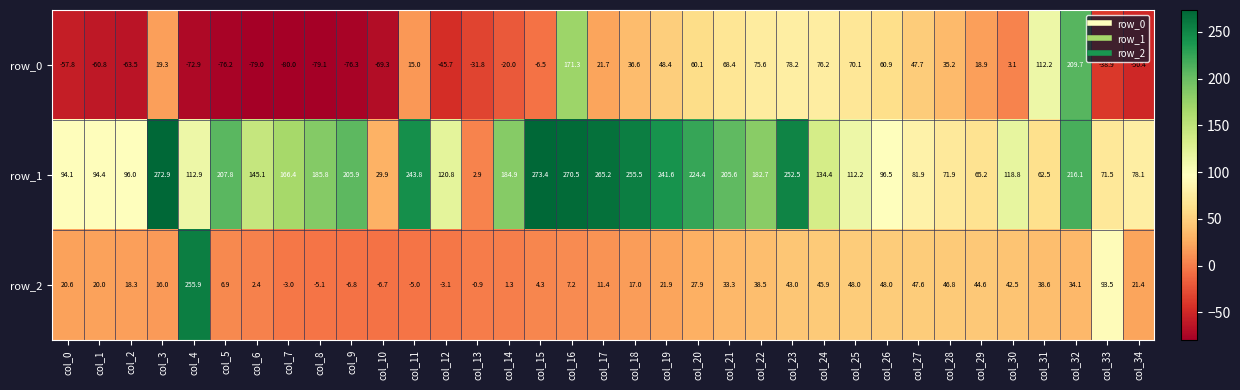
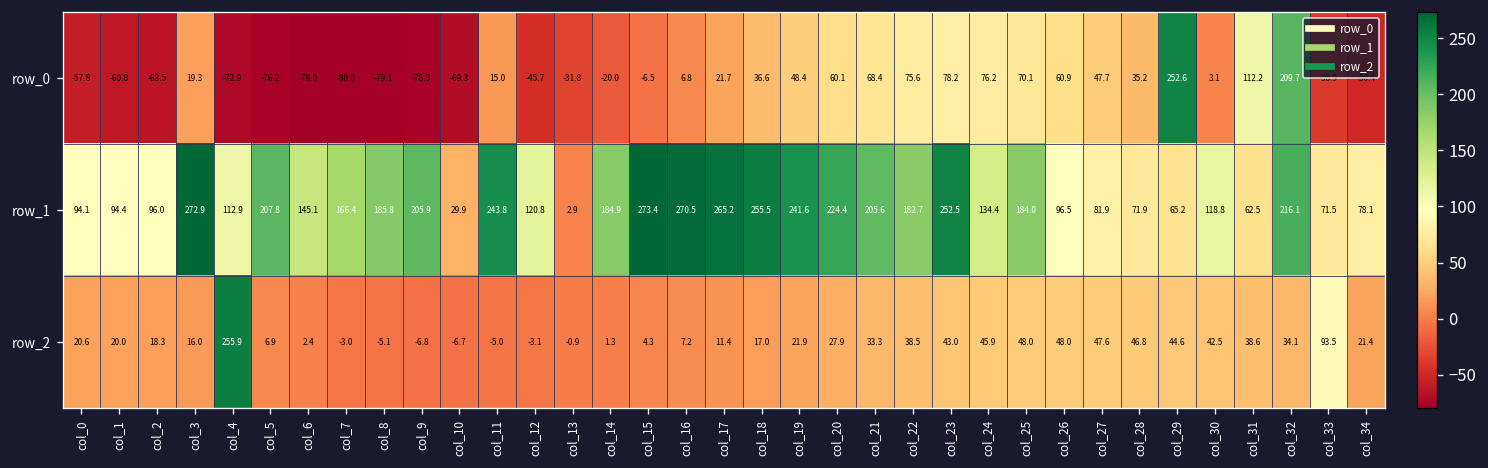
row_0, col_16: 171.3 -> 6.8
row_0, col_29: 18.9 -> 252.6
row_1, col_25: 112.2 -> 184.0
